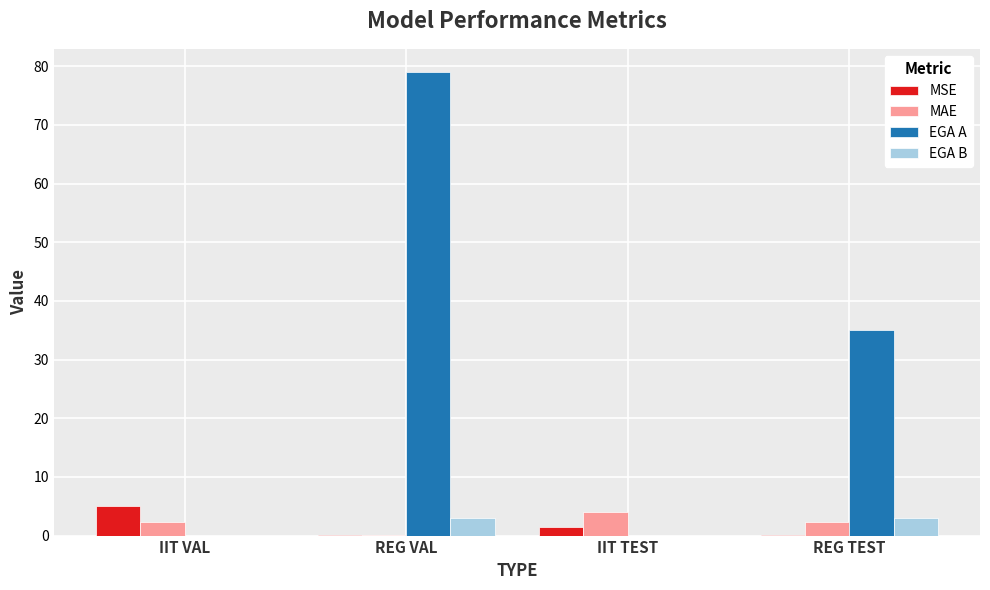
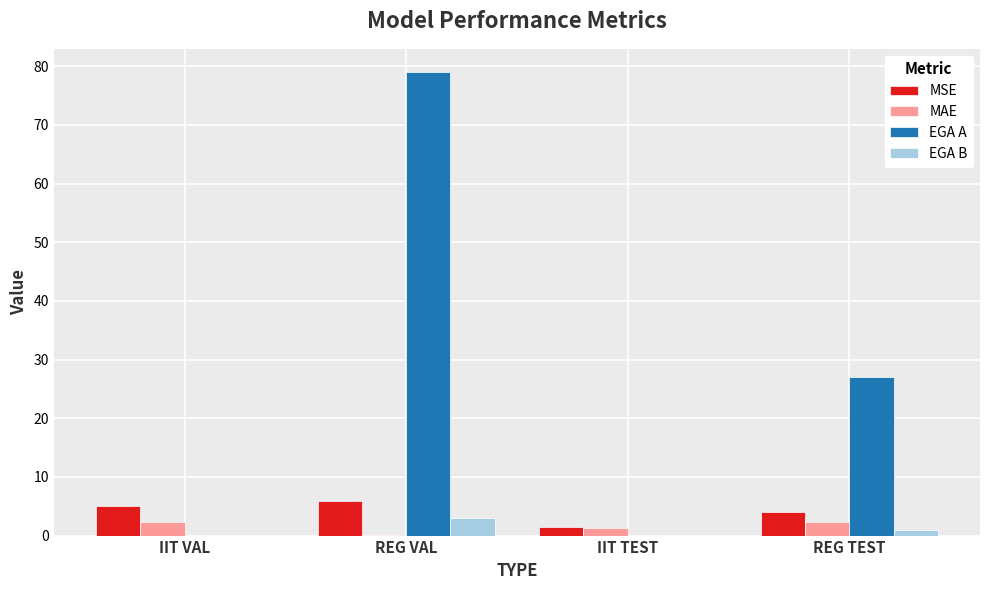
MSE, REG VAL: 0 -> 6
MAE, IIT TEST: 4 -> 1
MSE, REG TEST: 0 -> 4
EGA A, REG TEST: 35 -> 27
EGA B, REG TEST: 3 -> 1
